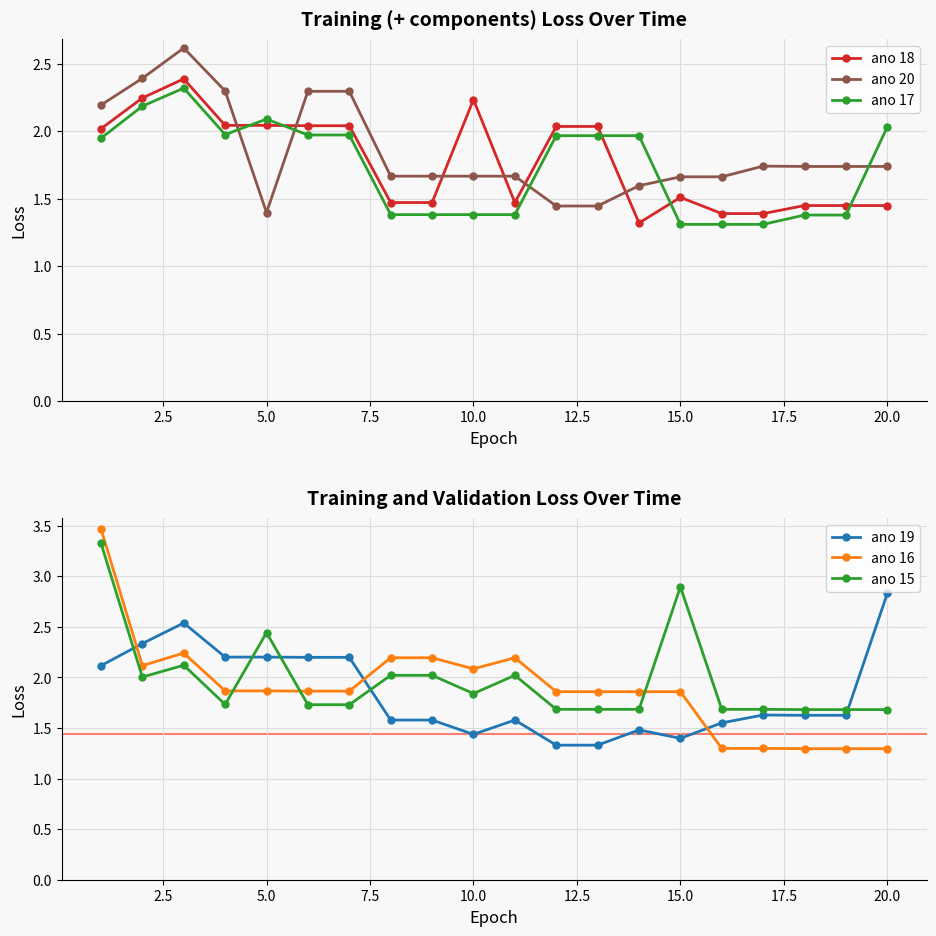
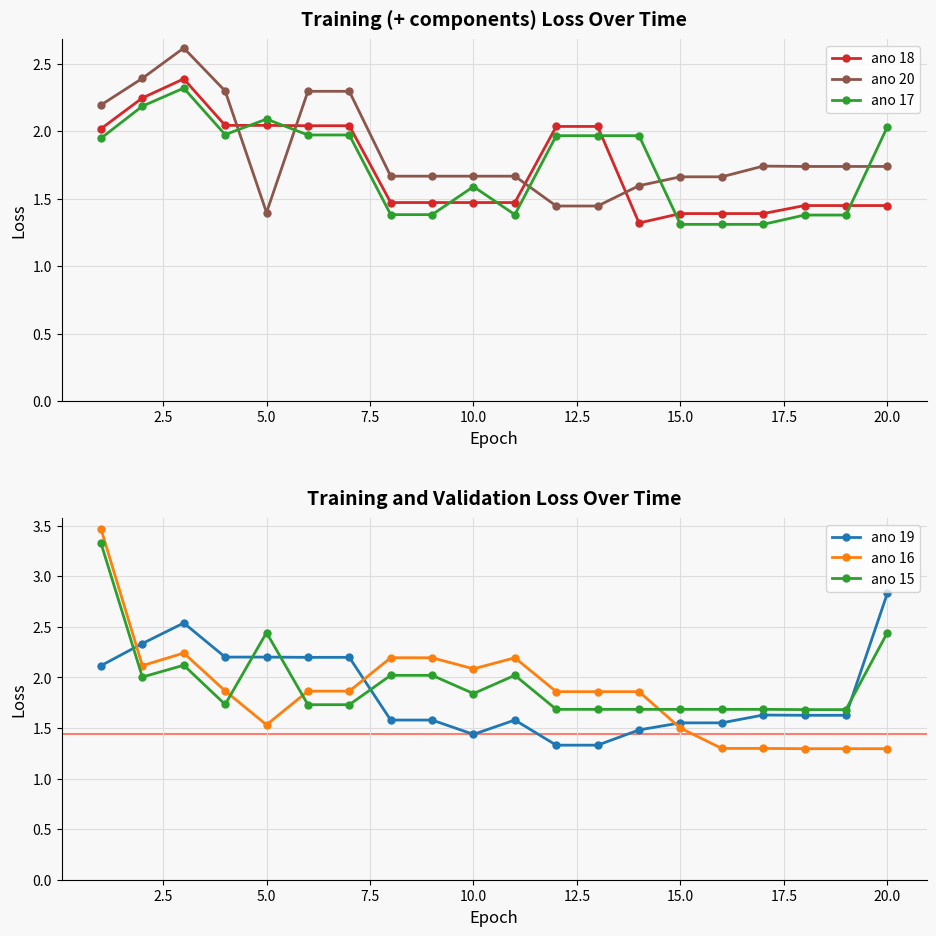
Training (+ components) Loss Over Time, ano 18, 10.0: 2.24 -> 1.47
Training (+ components) Loss Over Time, ano 17, 10.0: 1.38 -> 1.59
Training (+ components) Loss Over Time, ano 18, 15.0: 1.51 -> 1.39
Training and Validation Loss Over Time, ano 16, 5.0: 1.87 -> 1.53
Training and Validation Loss Over Time, ano 19, 15.0: 1.40 -> 1.55
Training and Validation Loss Over Time, ano 16, 15.0: 1.86 -> 1.50
Training and Validation Loss Over Time, ano 15, 15.0: 2.89 -> 1.68
Training and Validation Loss Over Time, ano 15, 20.0: 1.68 -> 2.44
